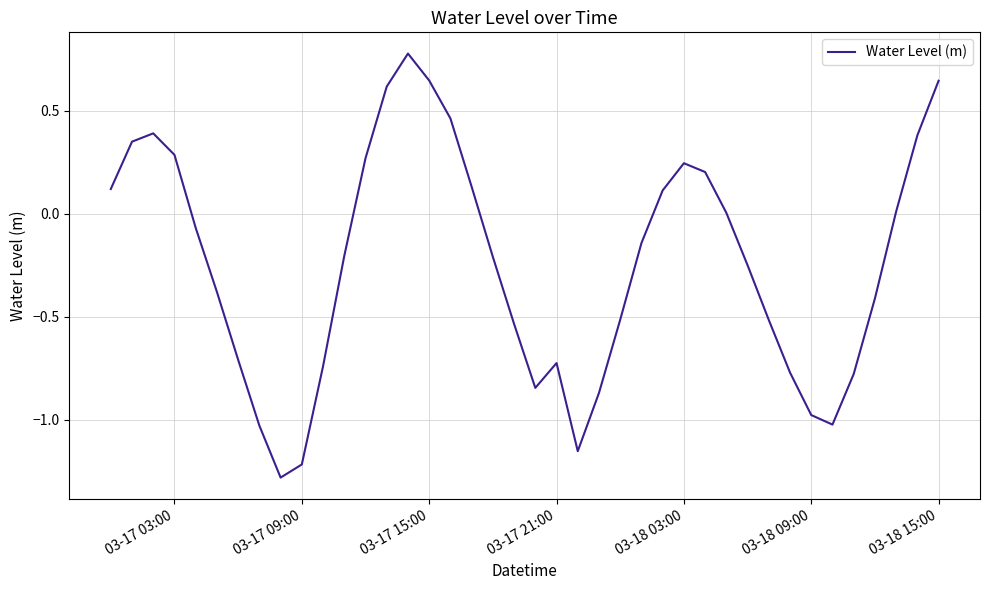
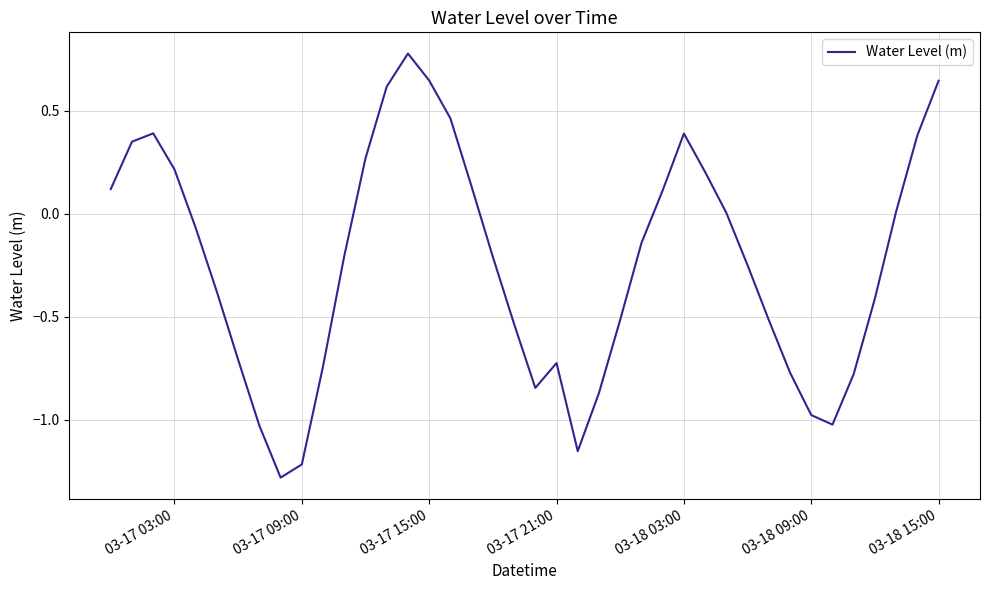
03-17 03:00: 0.29 -> 0.22
03-18 03:00: 0.25 -> 0.39
